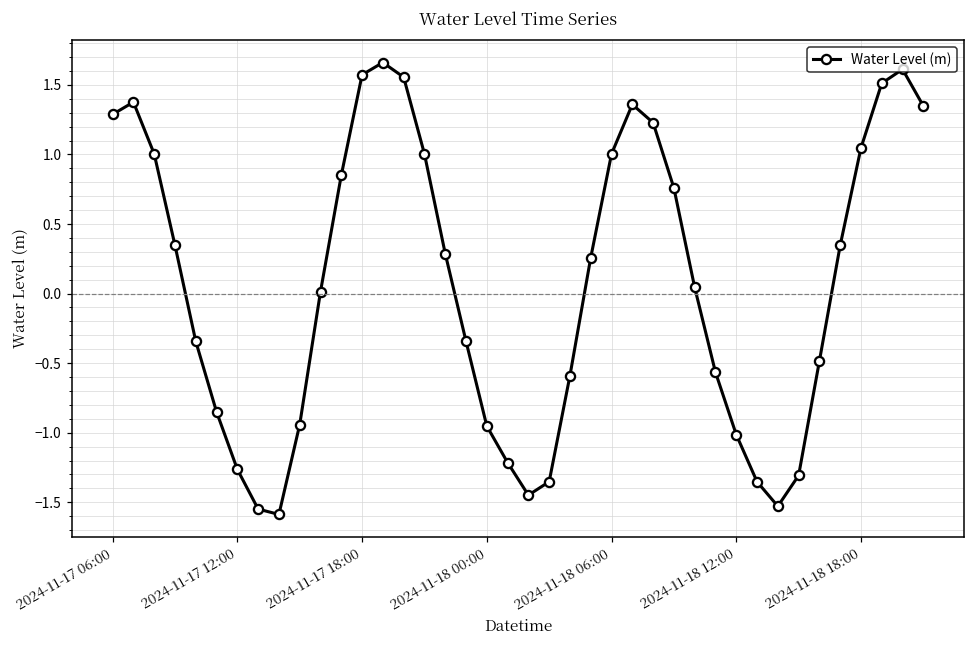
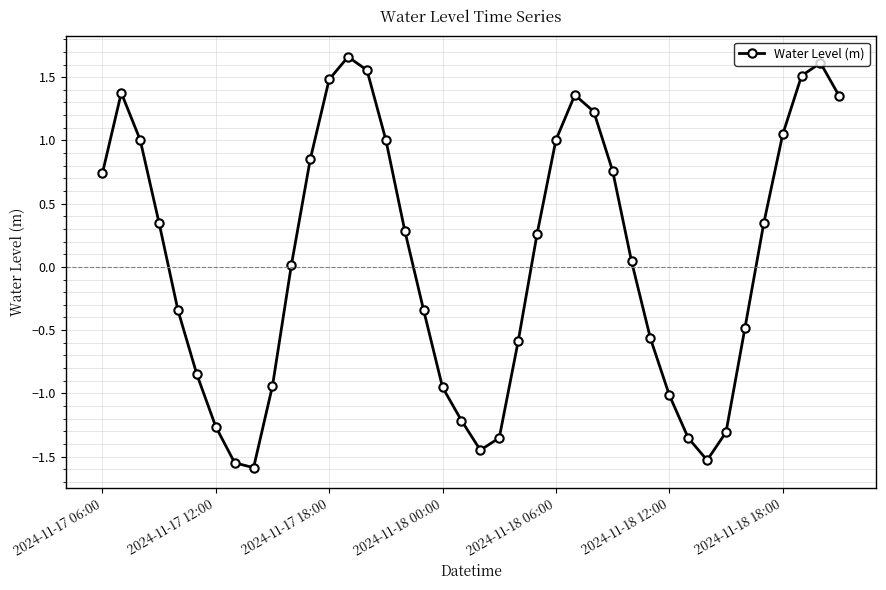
2024-11-17 06:00: 1.29 -> 0.74
2024-11-17 18:00: 1.57 -> 1.48
